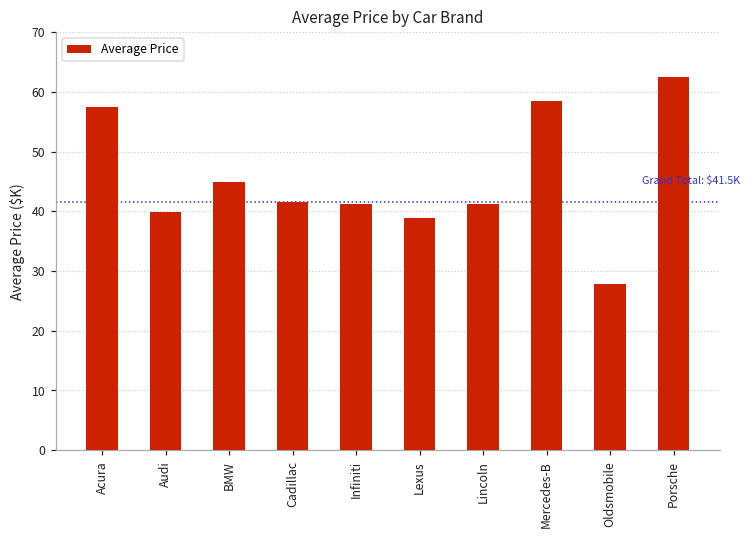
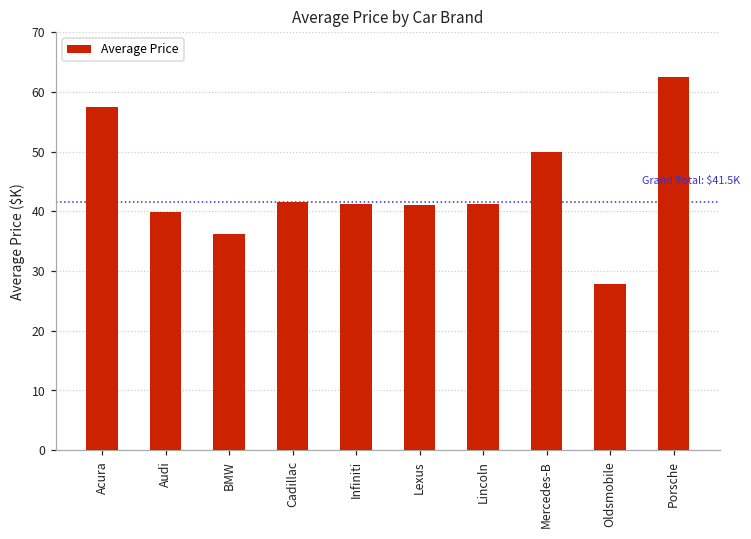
BMW: 45 -> 36
Lexus: 39 -> 41
Mercedes-B: 58 -> 50
